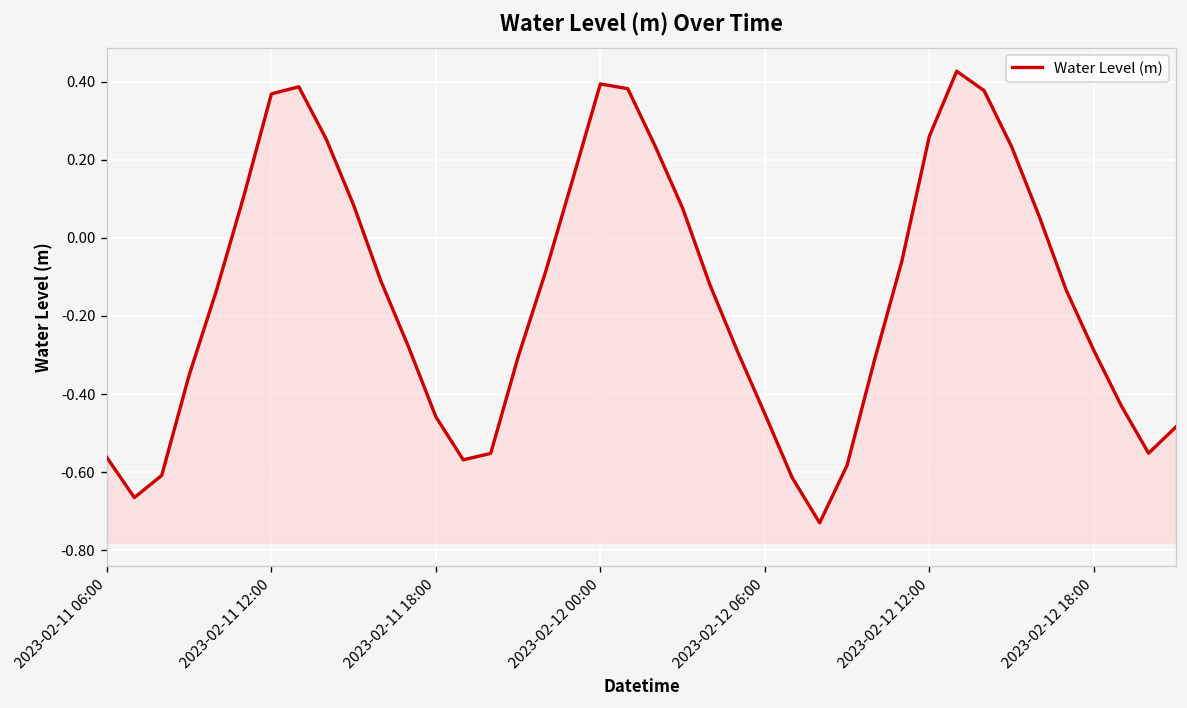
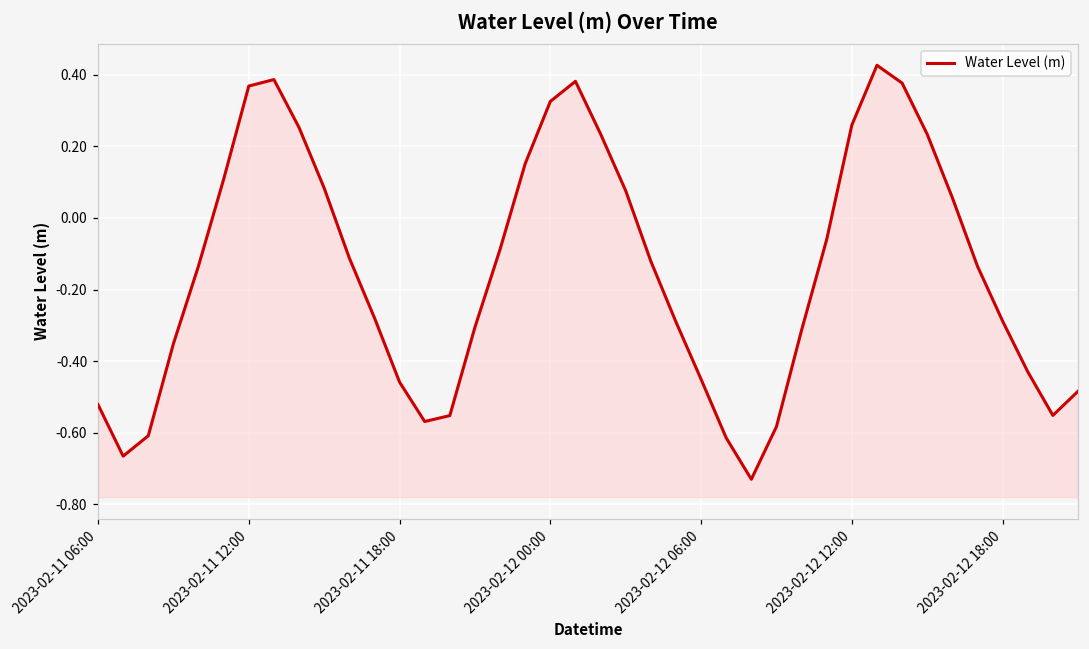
2023-02-11 06:00: -0.56 -> -0.52
2023-02-12 00:00: 0.39 -> 0.33
